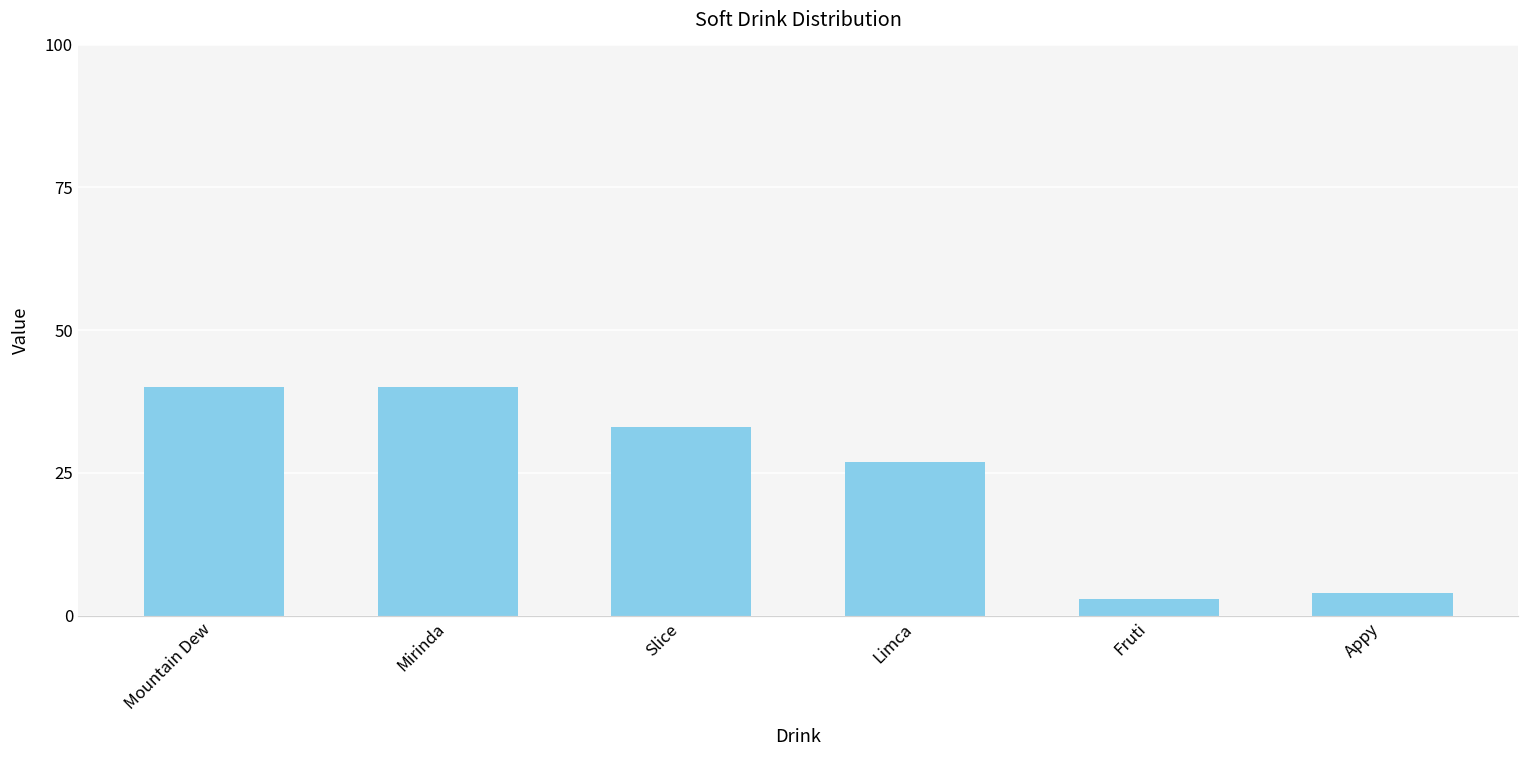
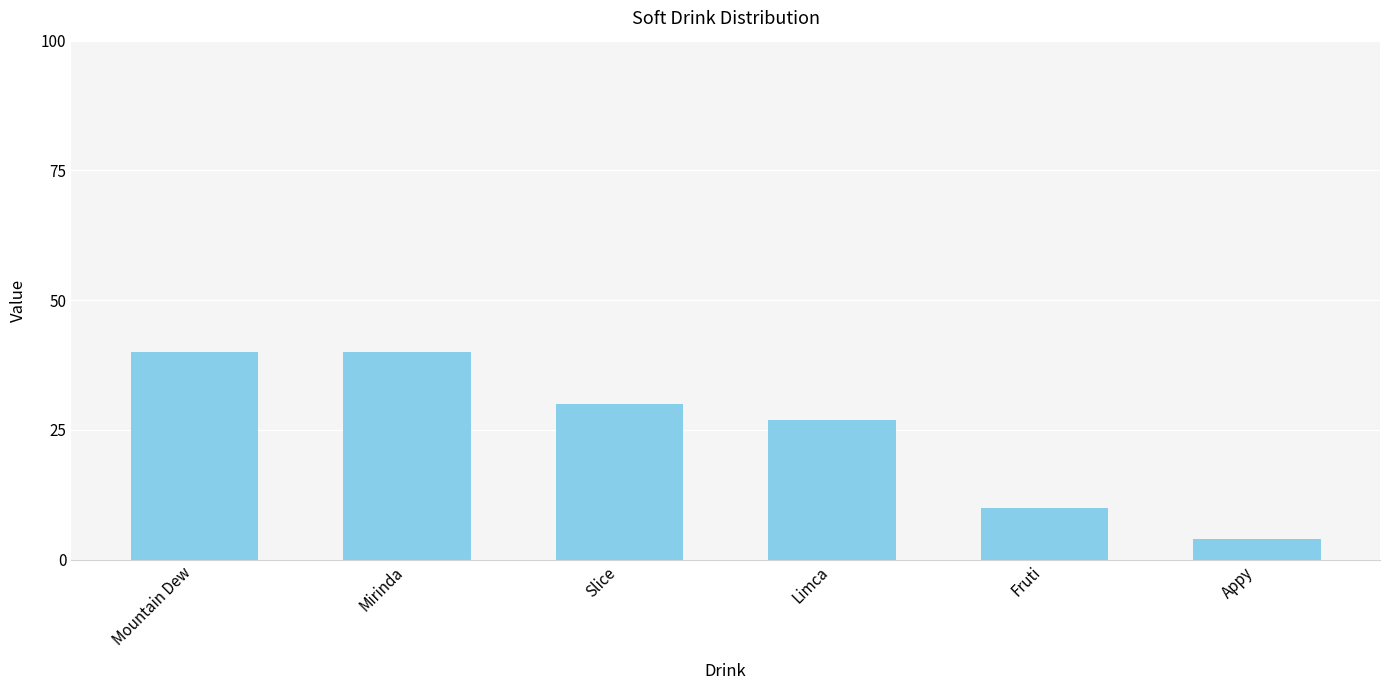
Slice: 33 -> 30
Fruti: 3 -> 10
